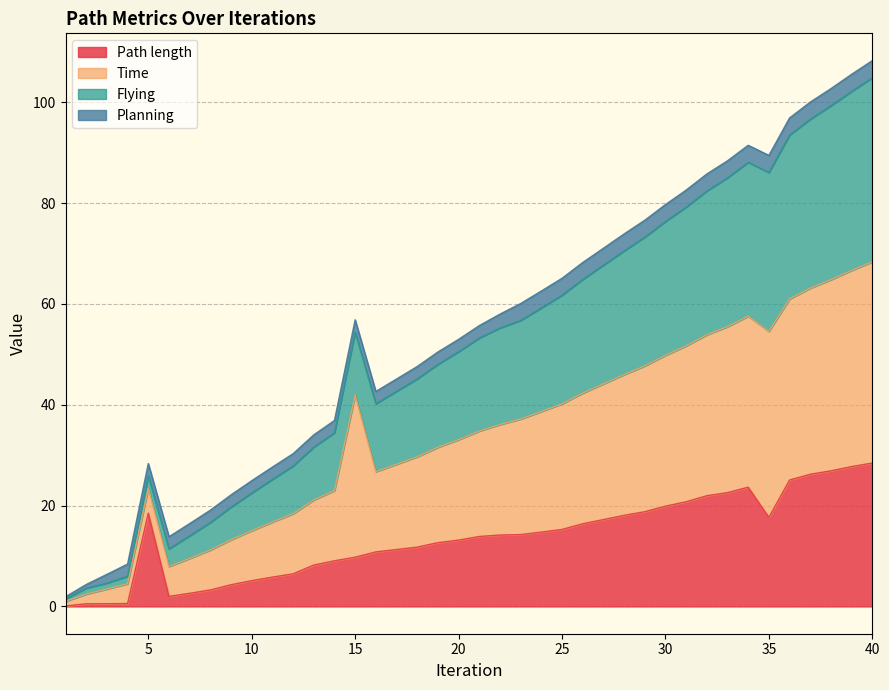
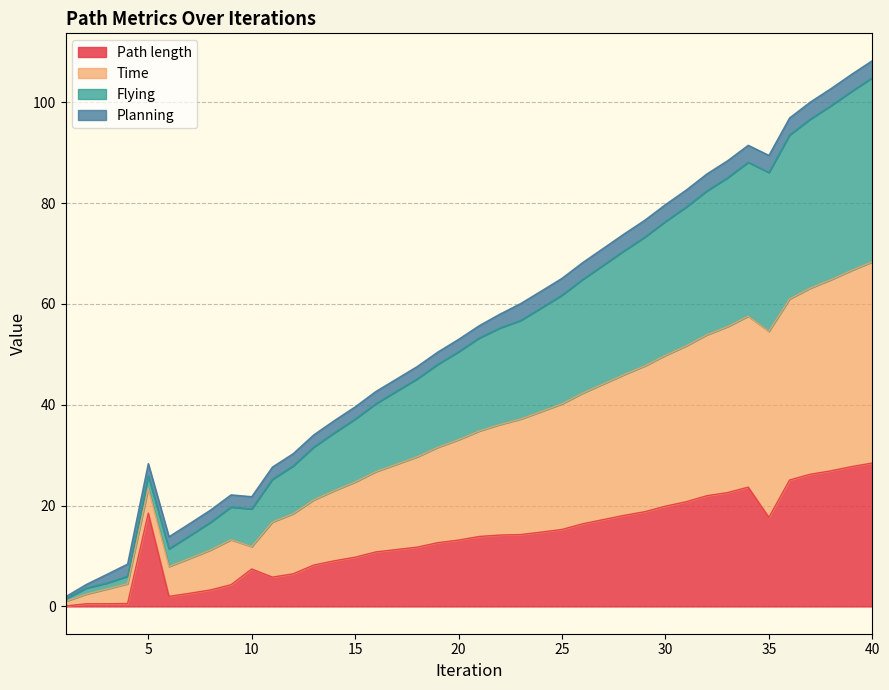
Path length, 10: 5 -> 7
Time, 10: 10 -> 4
Time, 15: 32 -> 15
